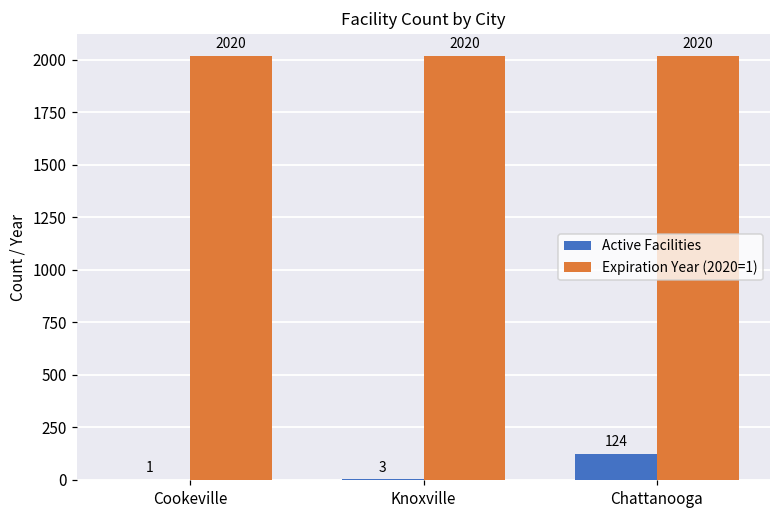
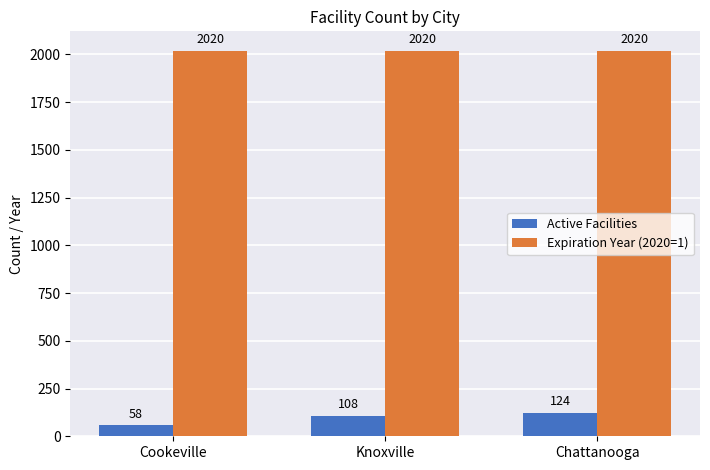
Active Facilities, Cookeville: 1 -> 58
Active Facilities, Knoxville: 3 -> 108
